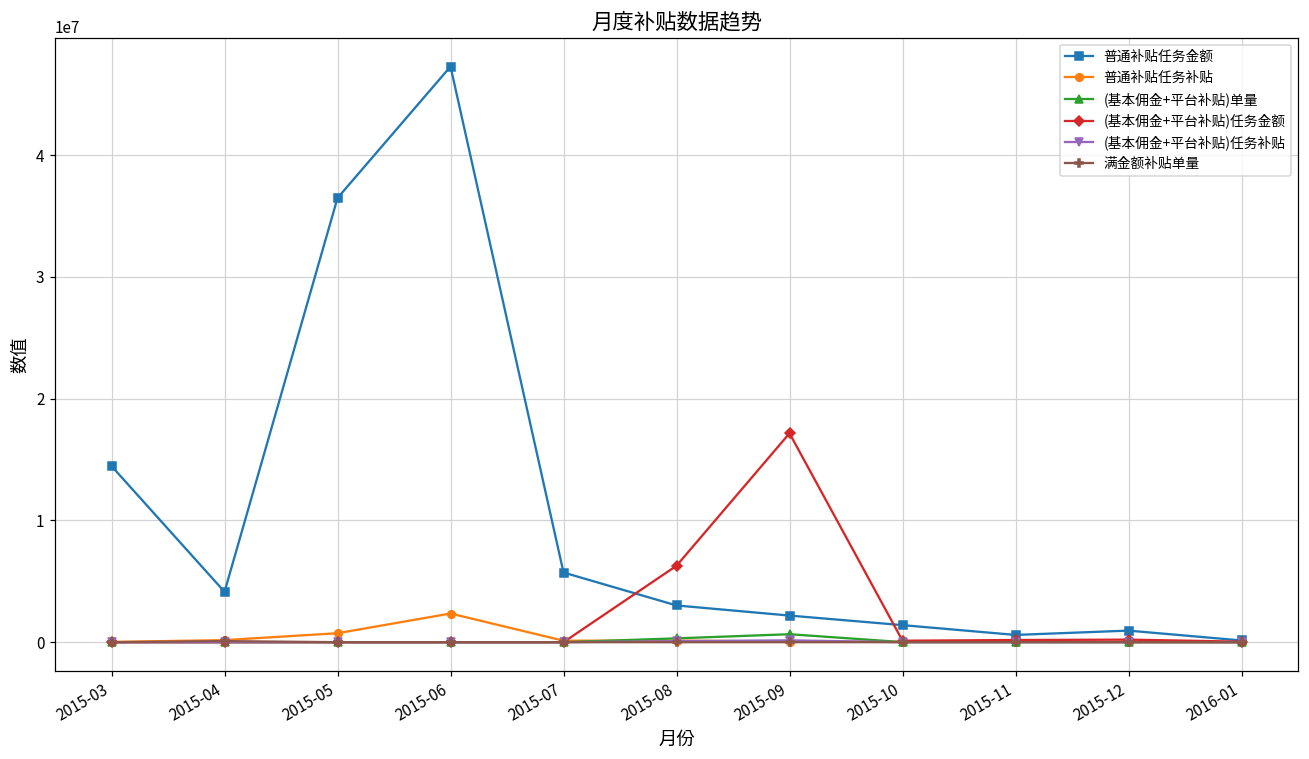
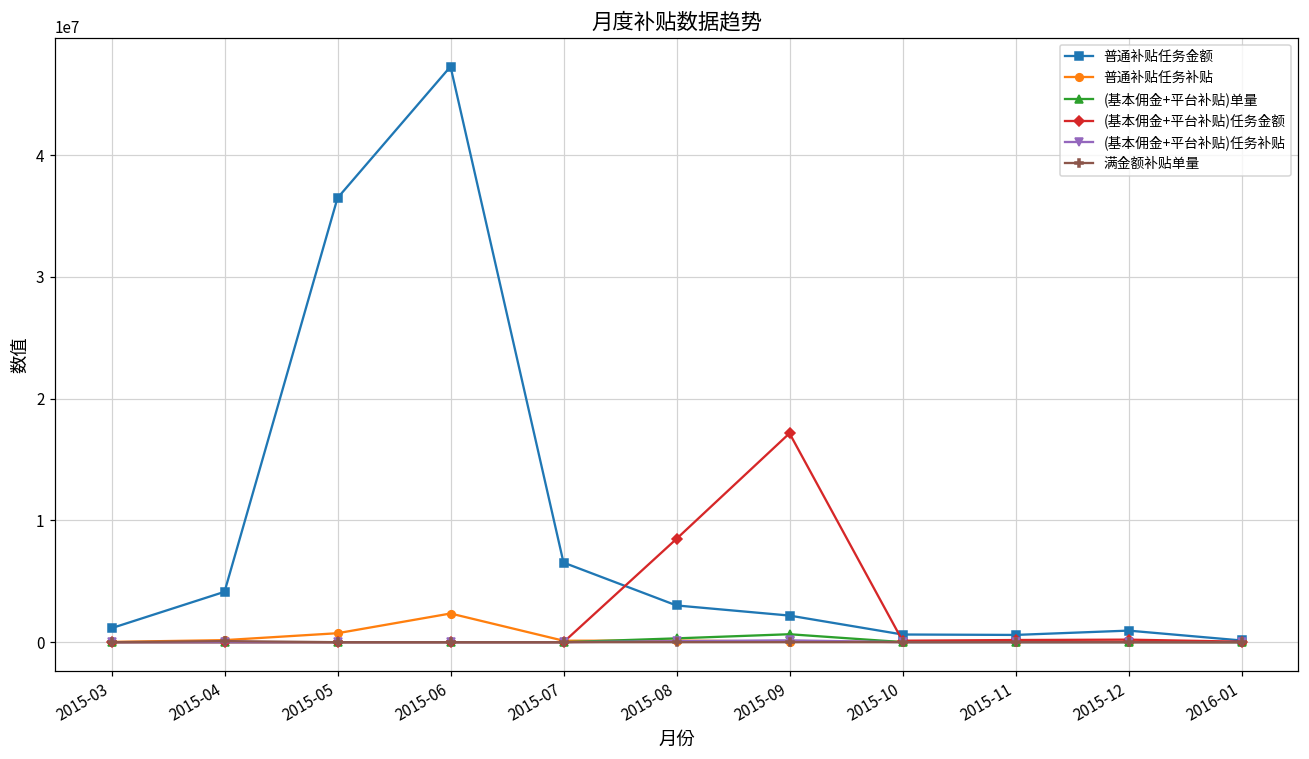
普通补贴任务金额, 2015-03: 14500000 -> 1200000
普通补贴任务金额, 2015-07: 5700000 -> 6500000
(基本佣金+平台补贴)任务金额, 2015-08: 6300000 -> 8500000
普通补贴任务金额, 2015-10: 1400000 -> 600000
